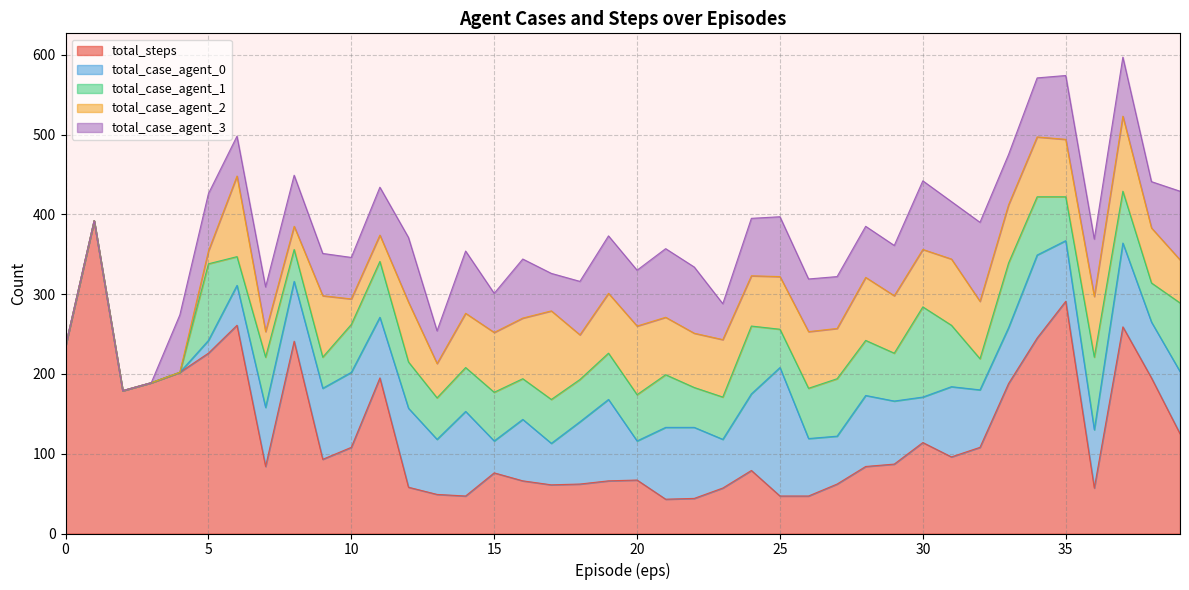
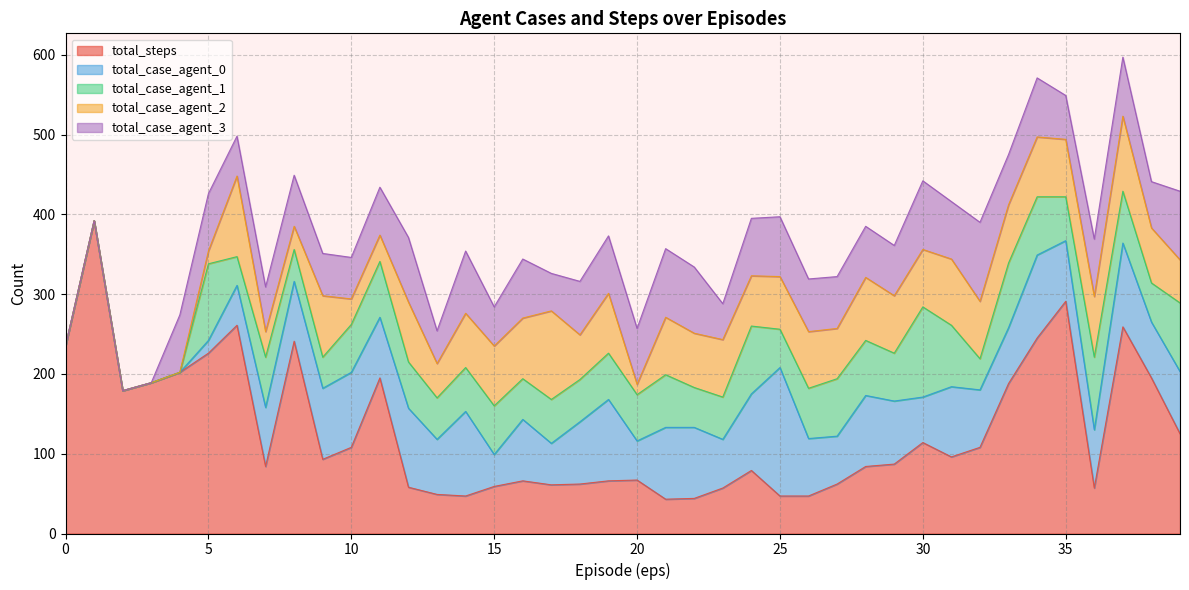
total_steps, 15: 80 -> 60
total_case_agent_2, 20: 90 -> 10
total_case_agent_3, 35: 80 -> 60
